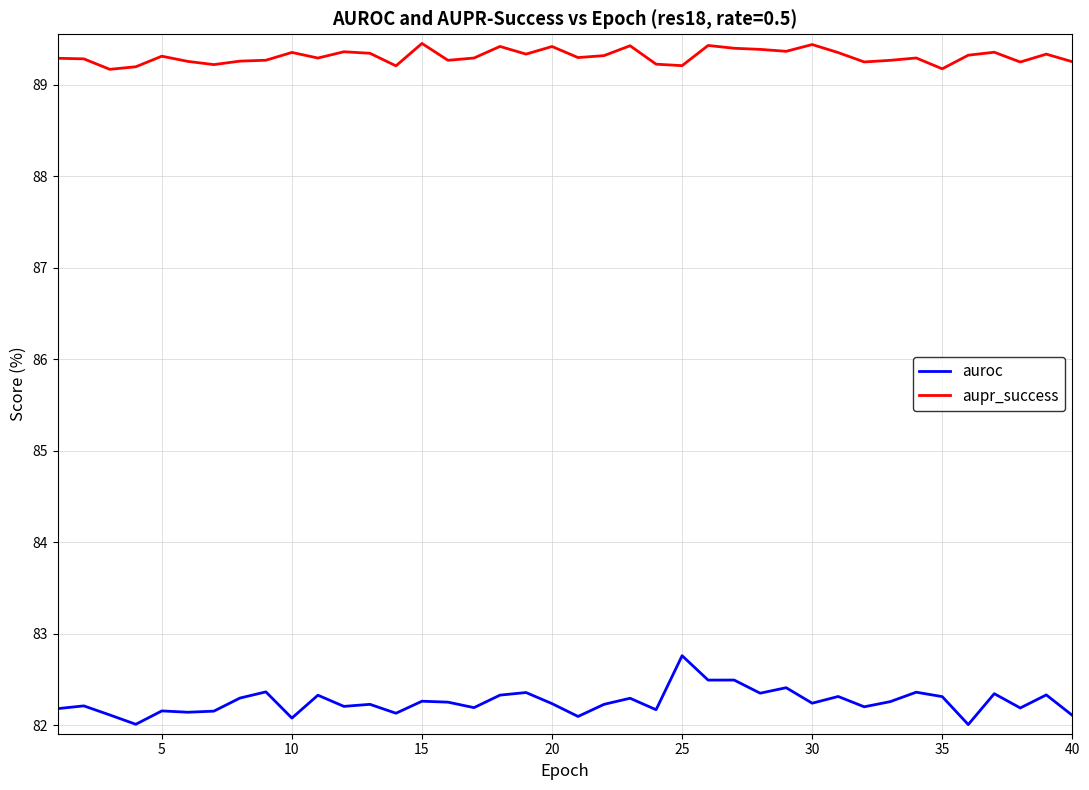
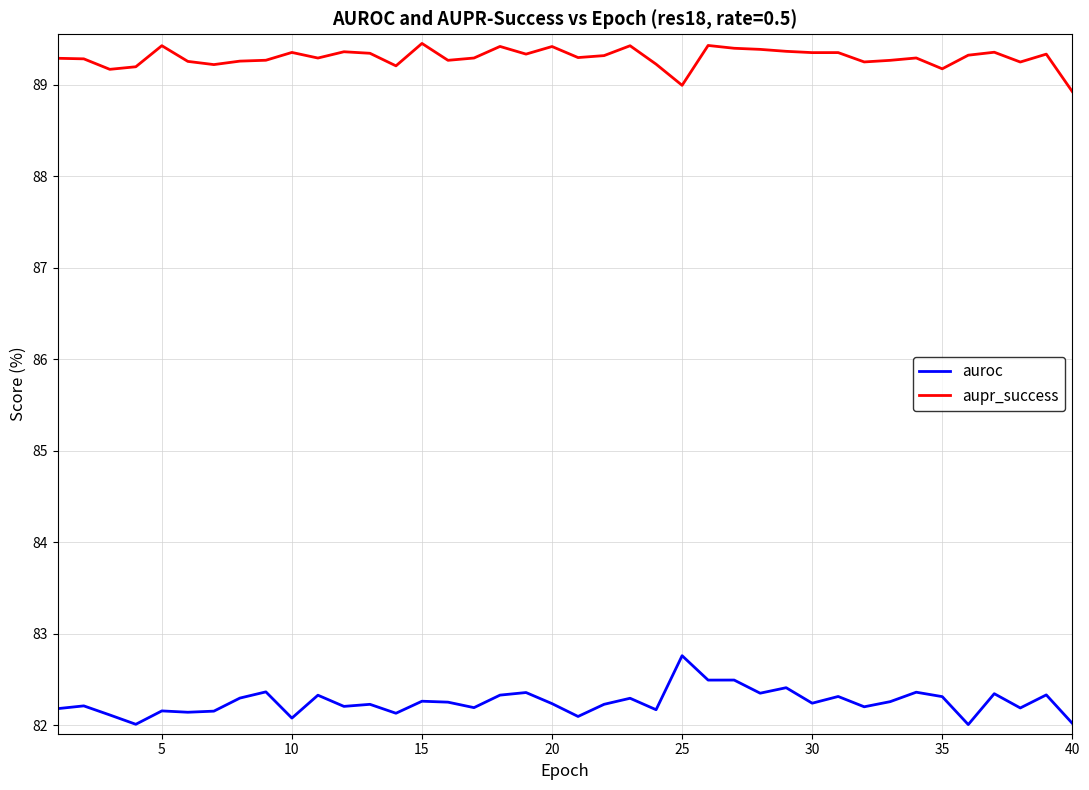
aupr_success, 5: 89.3 -> 89.4
aupr_success, 25: 89.2 -> 89.0
aupr_success, 30: 89.4 -> 89.3
auroc, 40: 82.1 -> 82.0
aupr_success, 40: 89.2 -> 88.9
